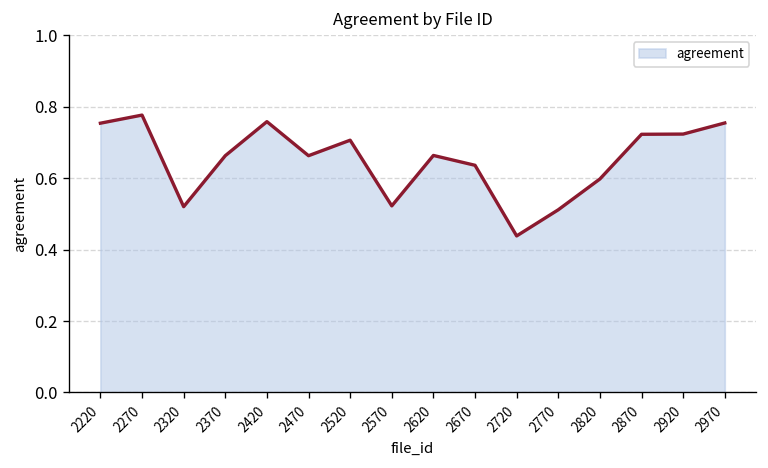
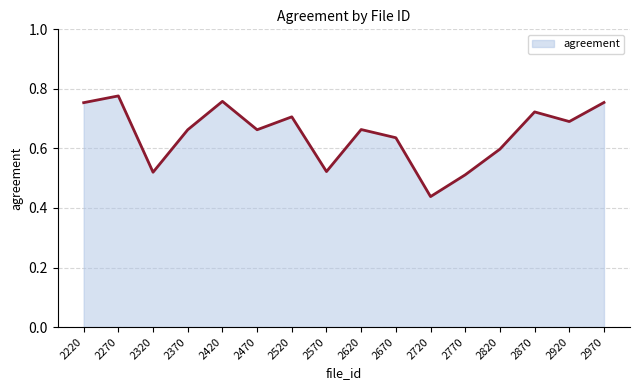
2920: 0.72 -> 0.69
